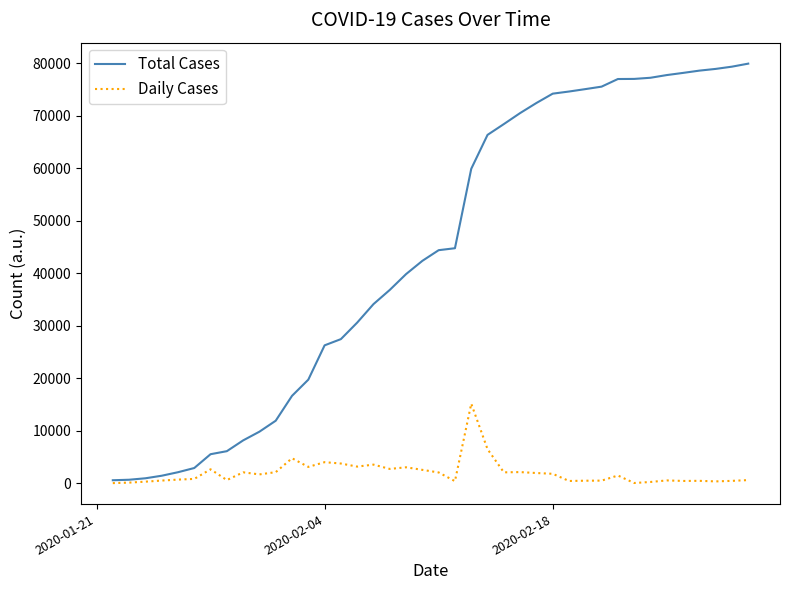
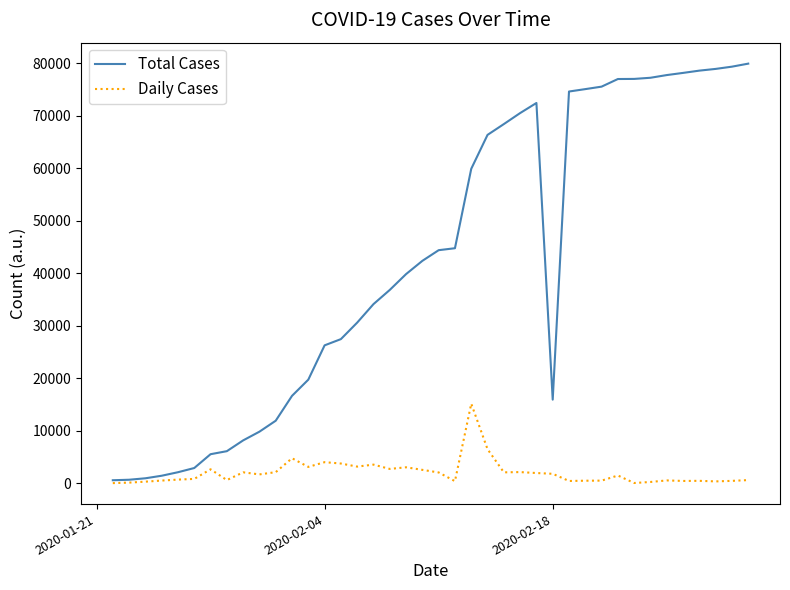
Total Cases, 2020-02-18: 74000 -> 16000
